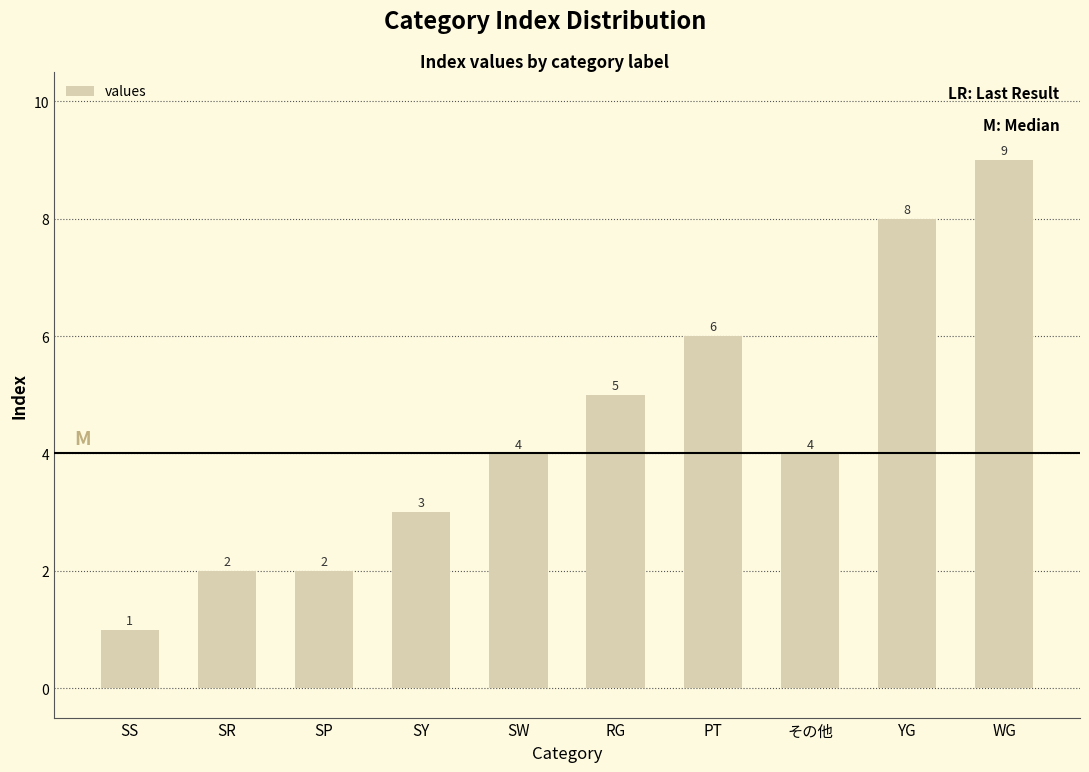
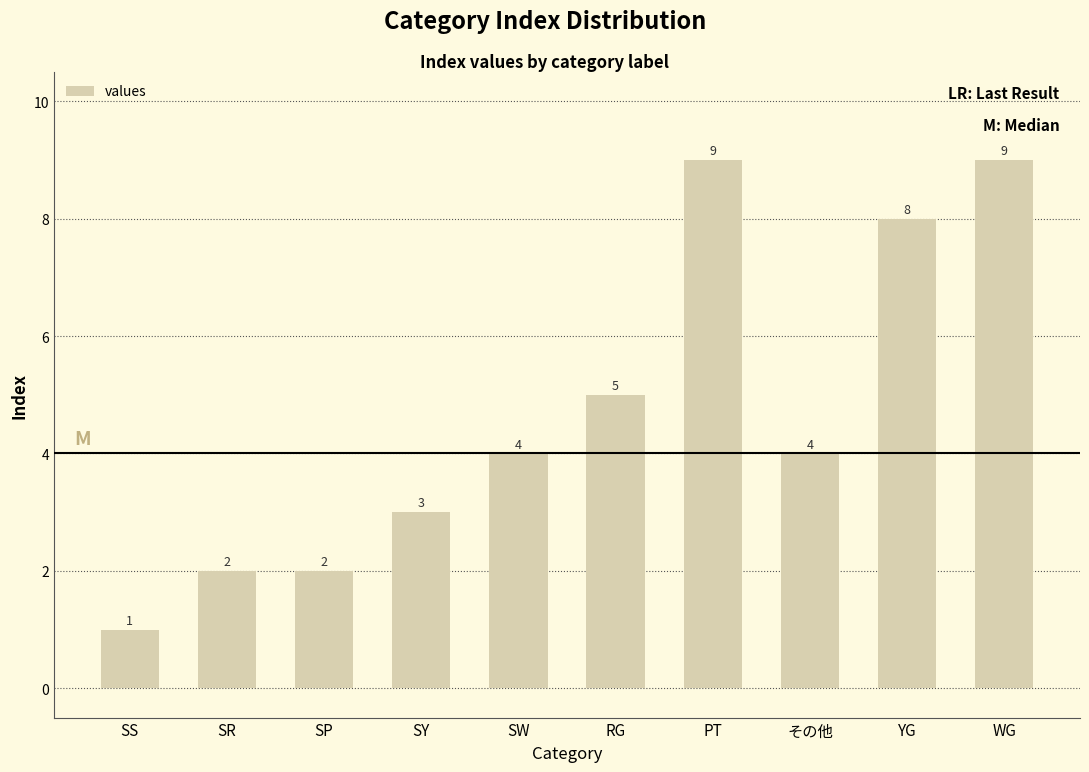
PT: 6 -> 9
